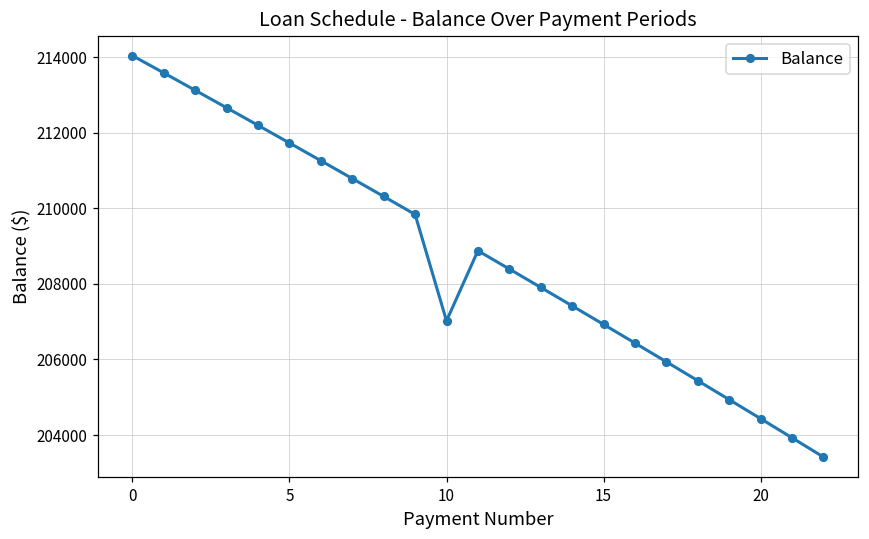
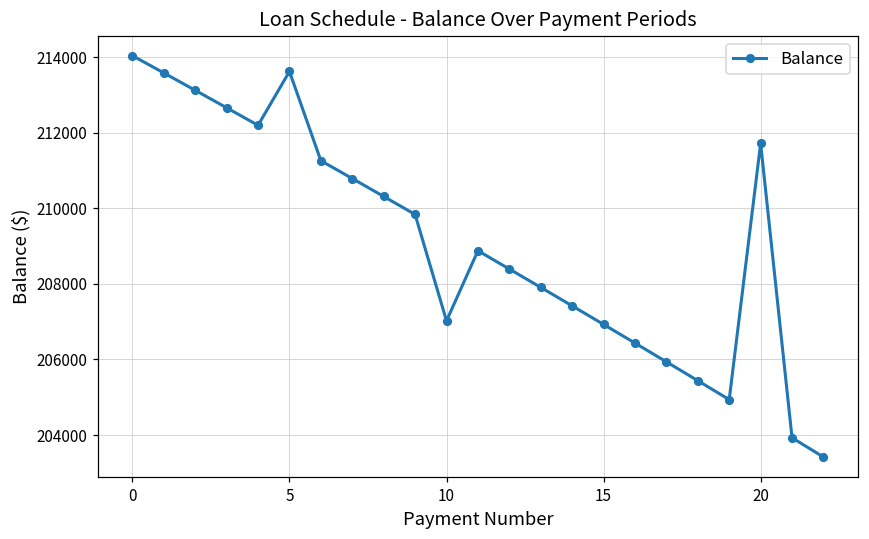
5: 211700 -> 213600
20: 204400 -> 211700
